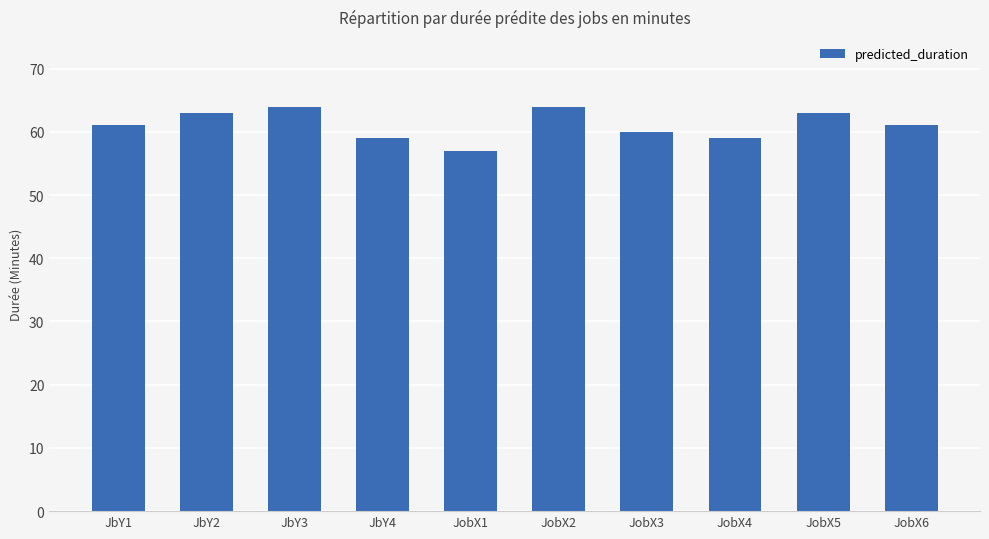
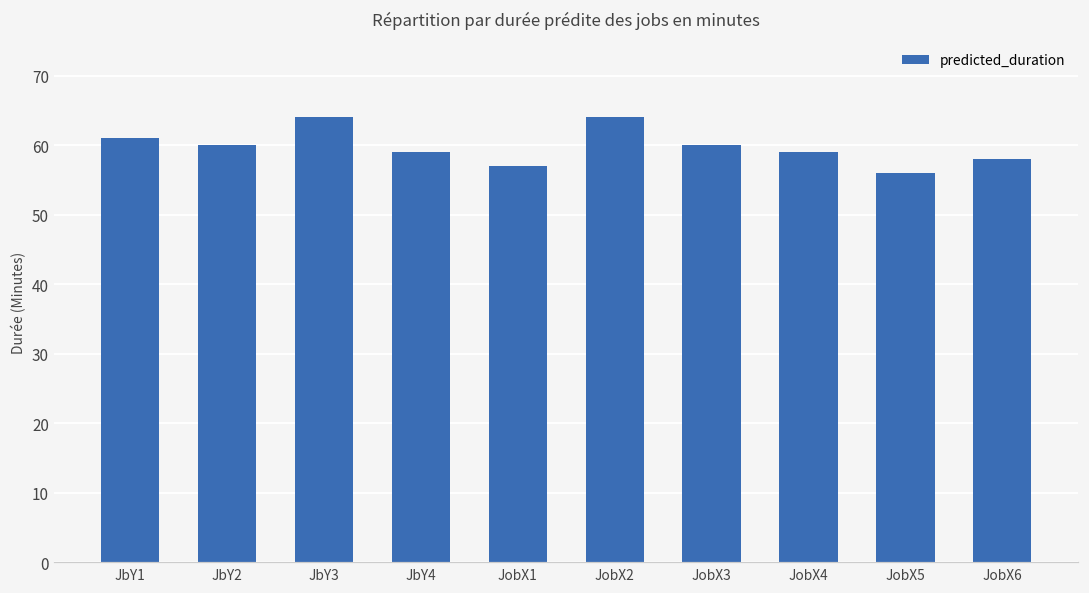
JbY2: 63 -> 60
JobX5: 63 -> 56
JobX6: 61 -> 58
